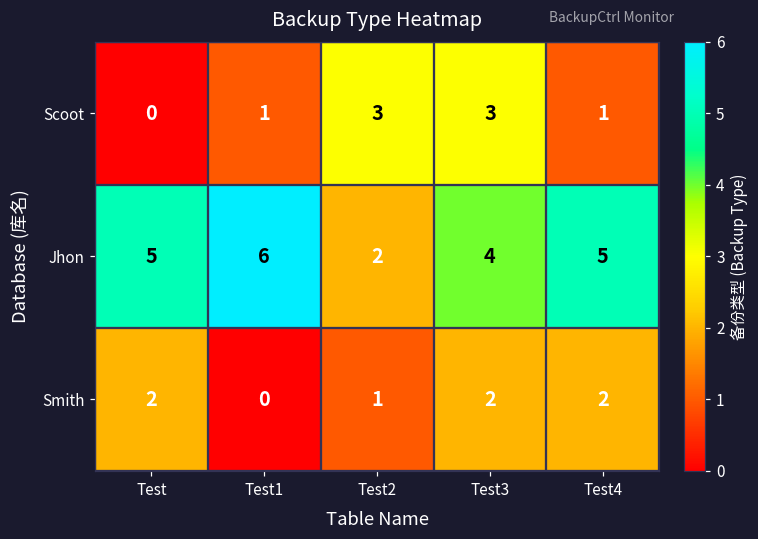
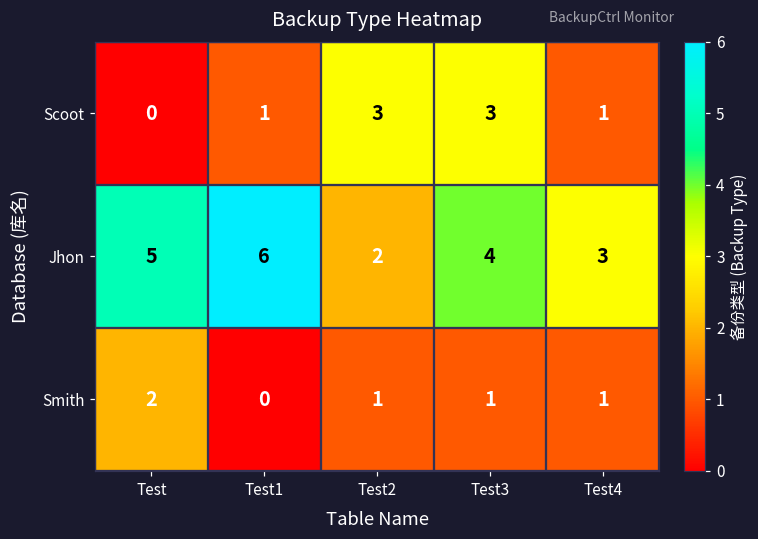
Jhon, Test4: 5 -> 3
Smith, Test3: 2 -> 1
Smith, Test4: 2 -> 1
